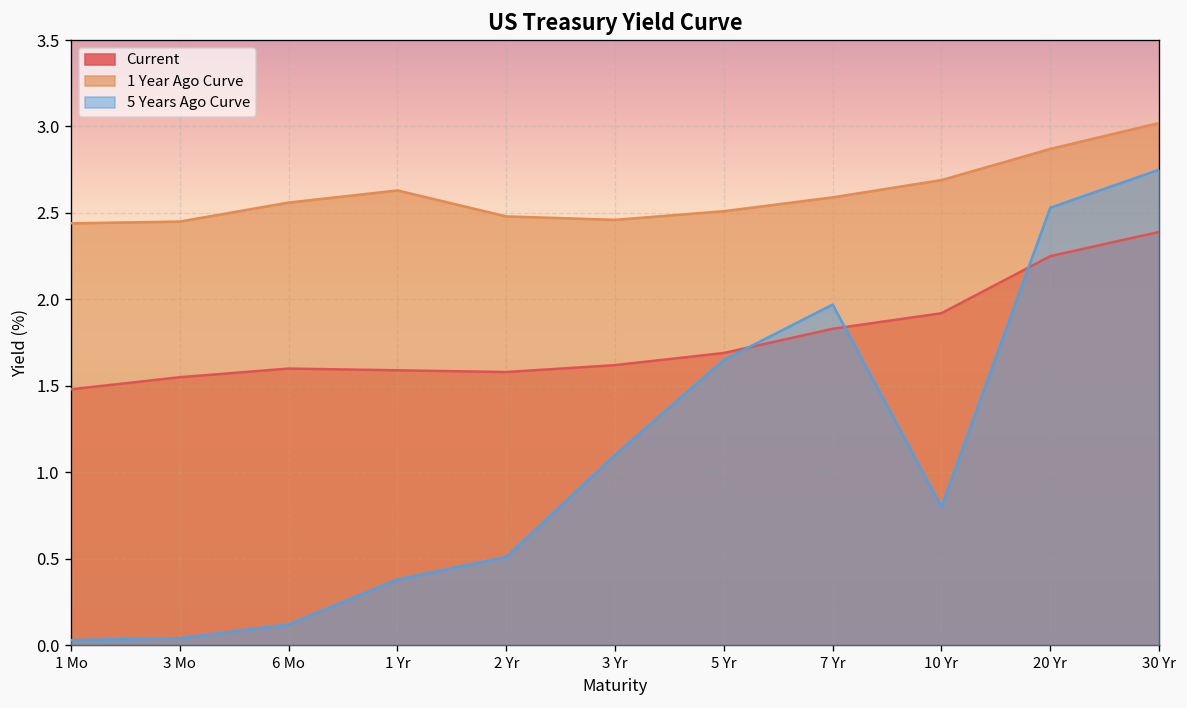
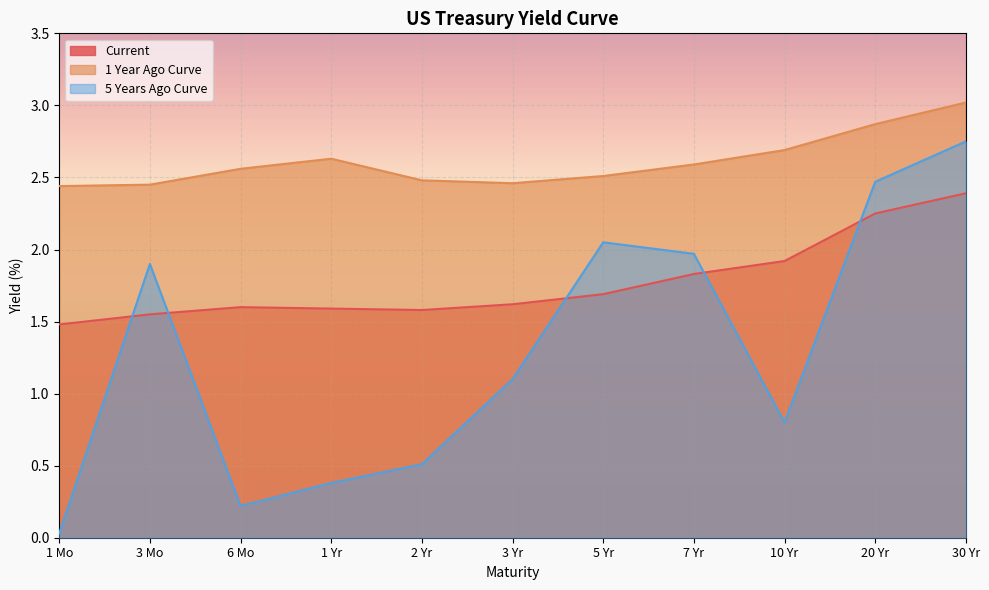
5 Years Ago Curve, 3 Mo: 0.04 -> 1.90
5 Years Ago Curve, 6 Mo: 0.12 -> 0.22
5 Years Ago Curve, 5 Yr: 1.65 -> 2.05
5 Years Ago Curve, 20 Yr: 2.53 -> 2.47
